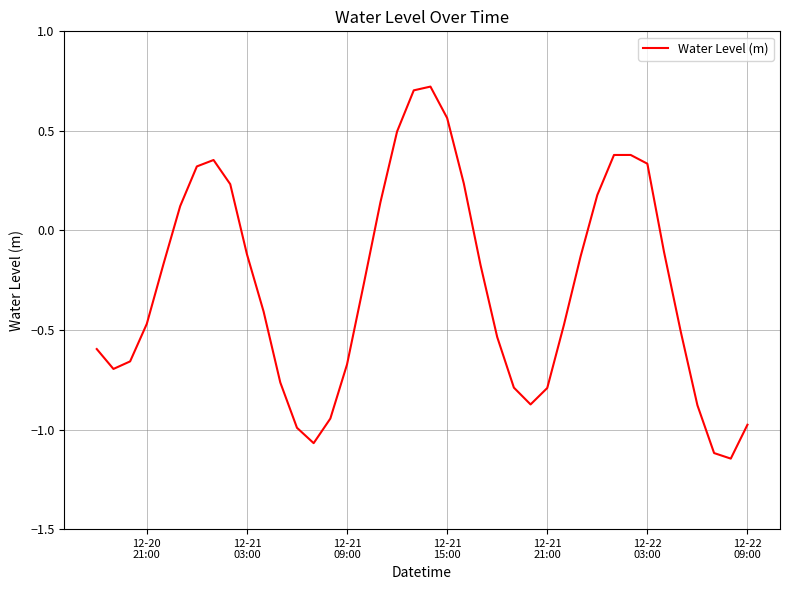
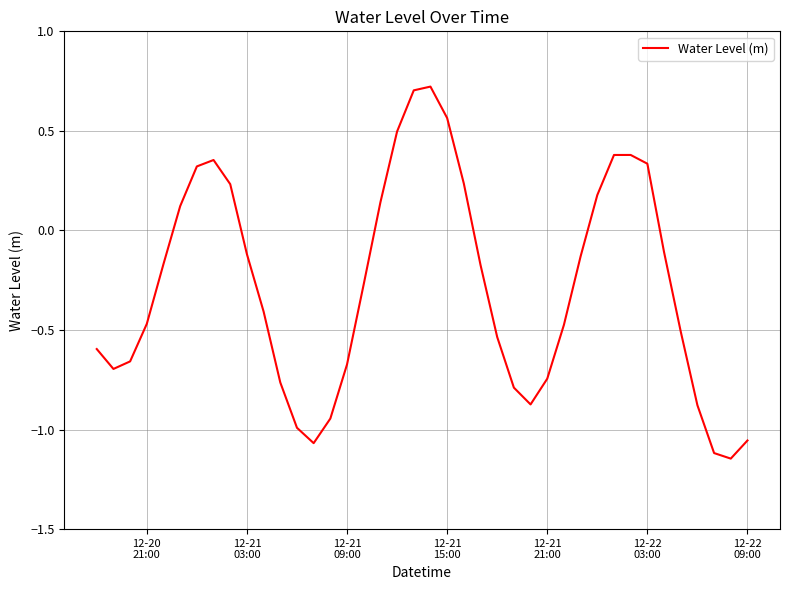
12-21 21:00: -0.79 -> -0.74
12-22 09:00: -0.98 -> -1.05
